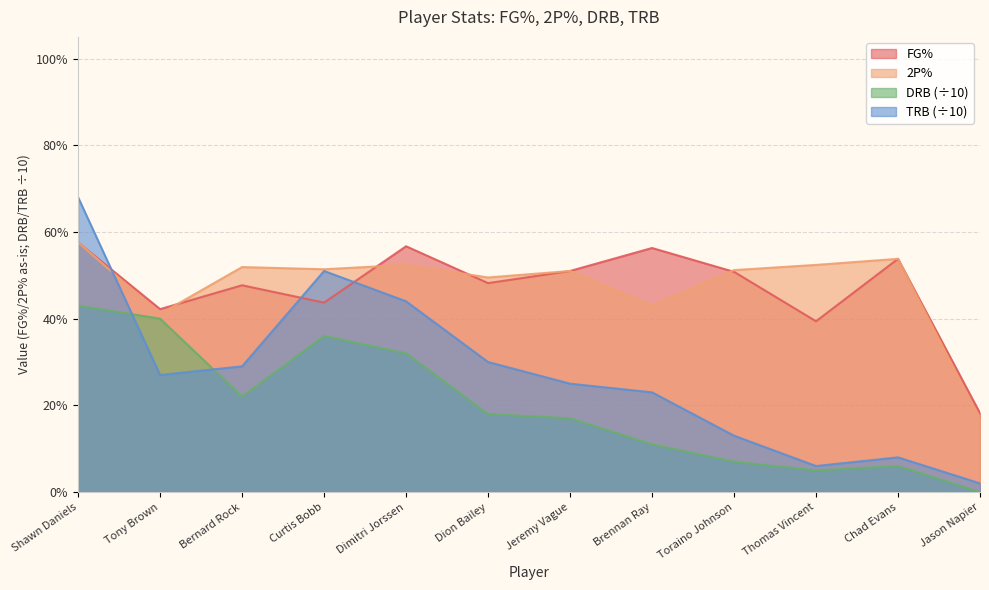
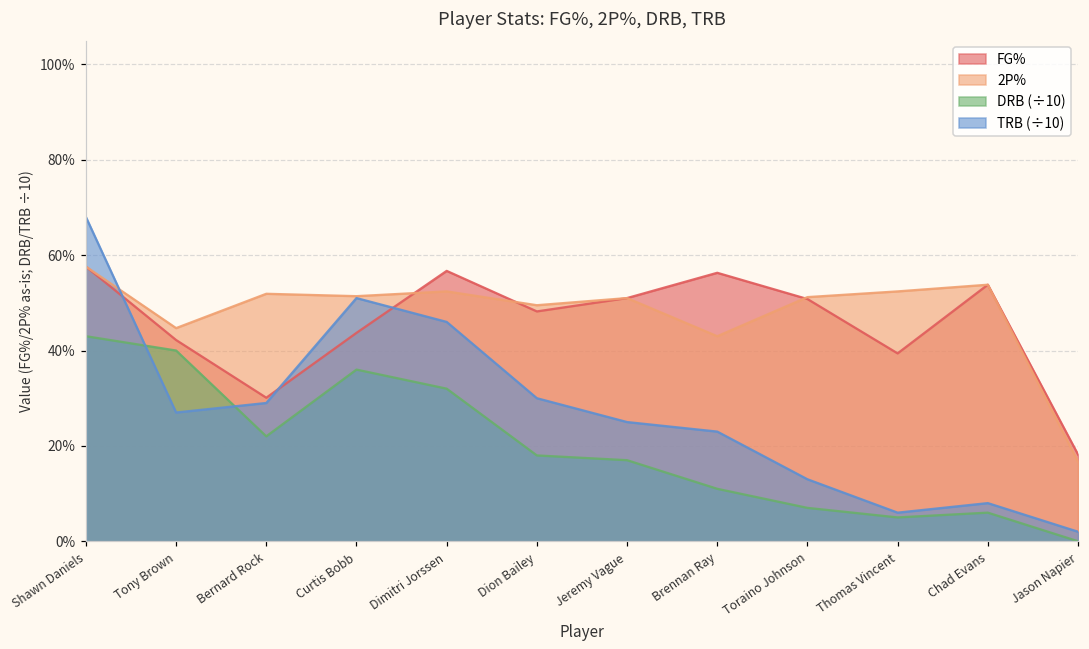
2P%, Tony Brown: 41% -> 45%
FG%, Bernard Rock: 48% -> 30%
TRB (÷10), Dimitri Jorssen: 44% -> 46%
